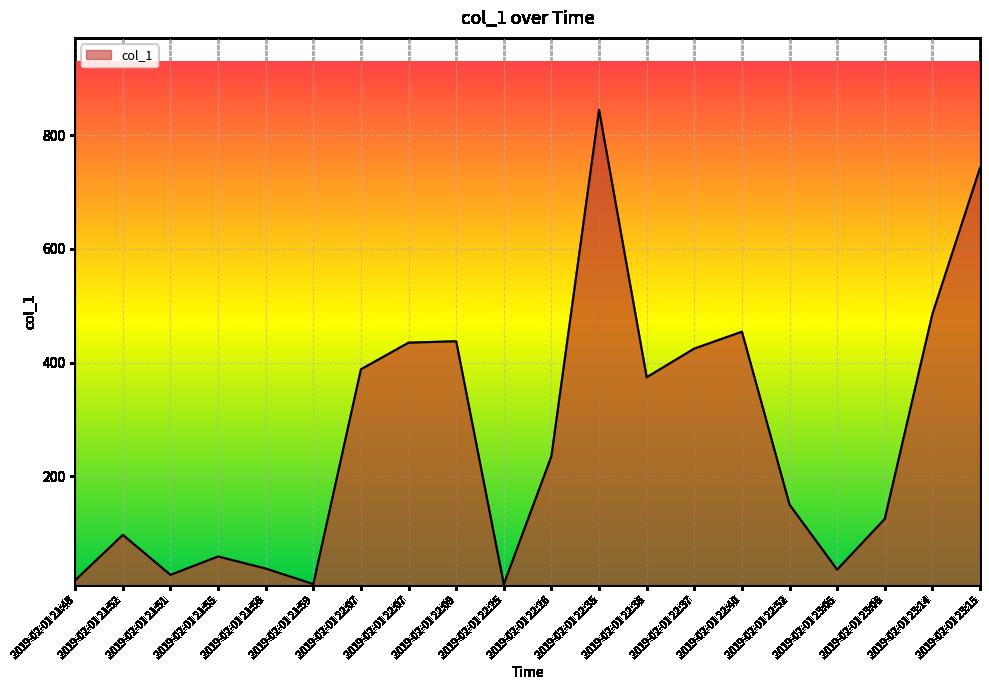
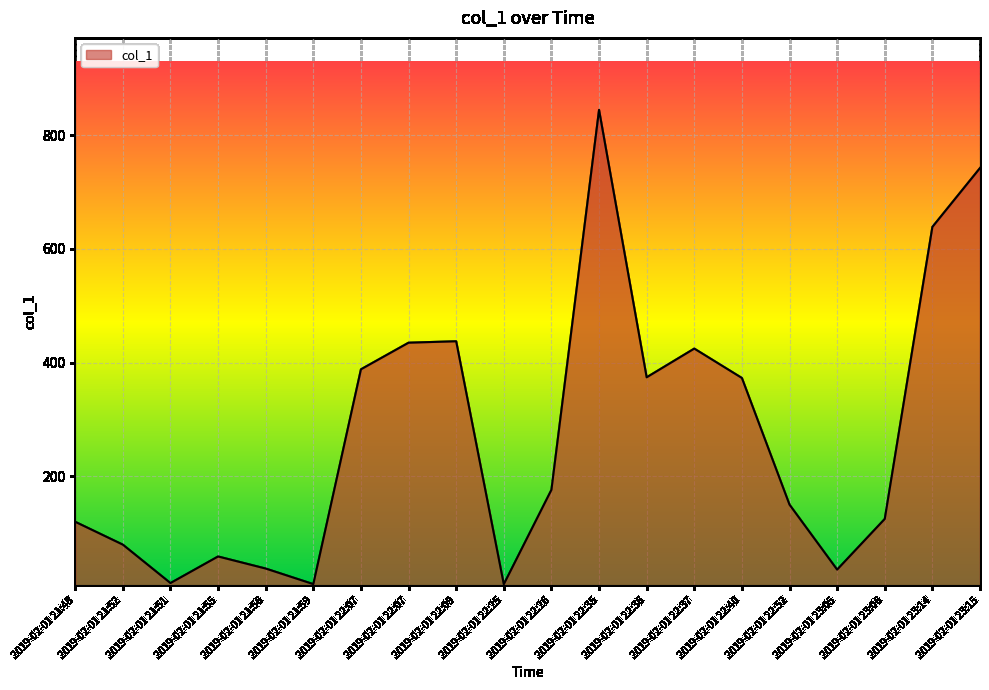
2019-02-01 21:48: 20 -> 120
2019-02-01 21:52: 100 -> 80
2019-02-01 21:51: 30 -> 10
2019-02-01 22:26: 240 -> 180
2019-02-01 22:40: 450 -> 370
2019-02-01 23:14: 490 -> 640
